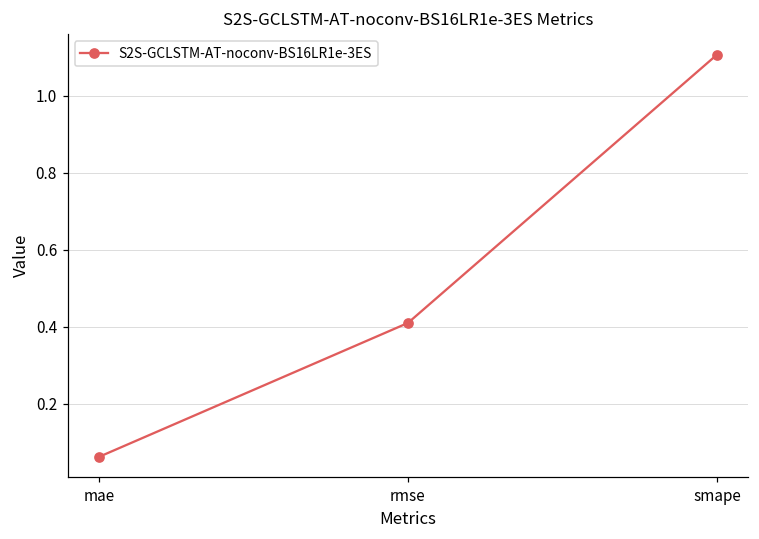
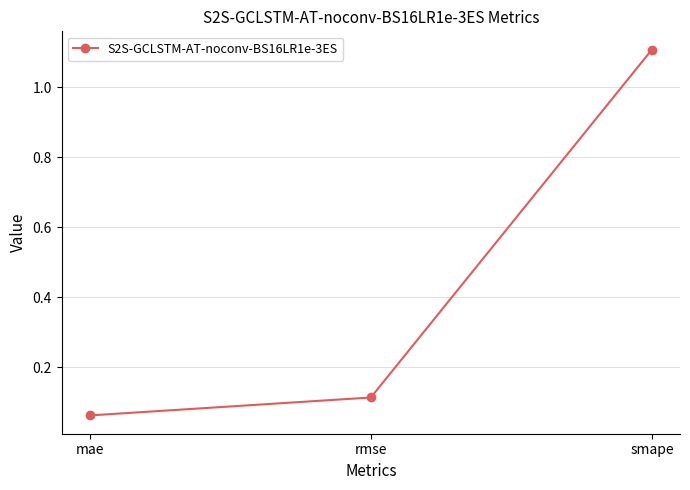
rmse: 0.41 -> 0.11
